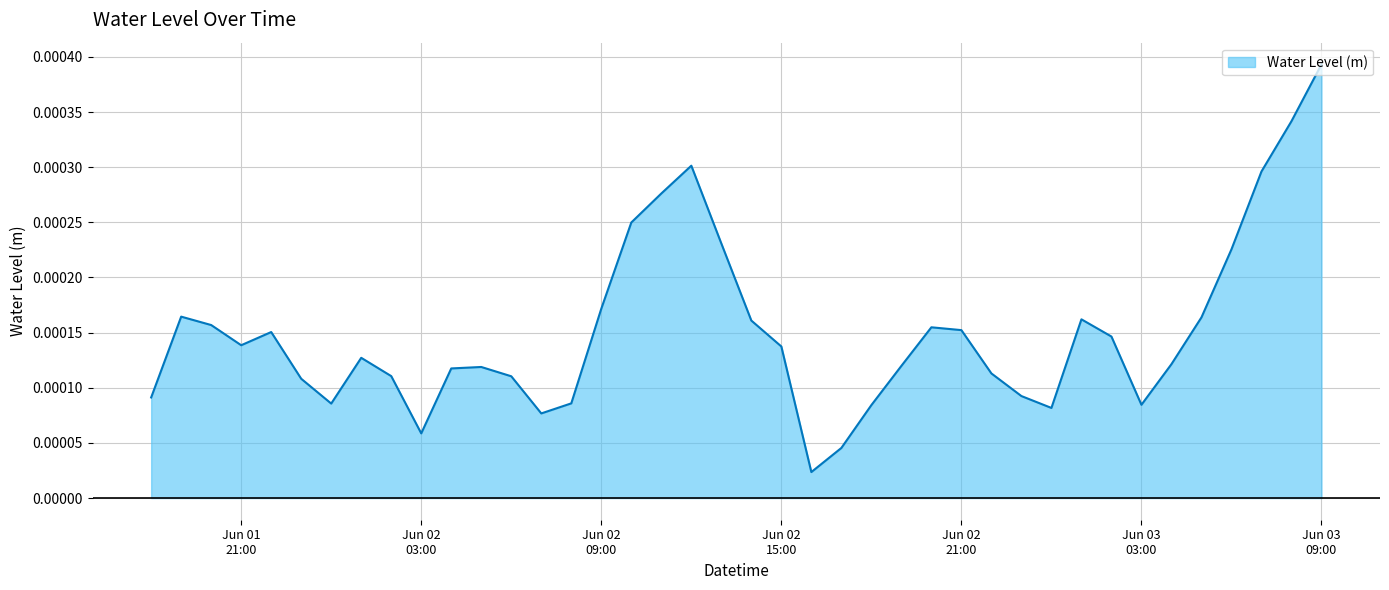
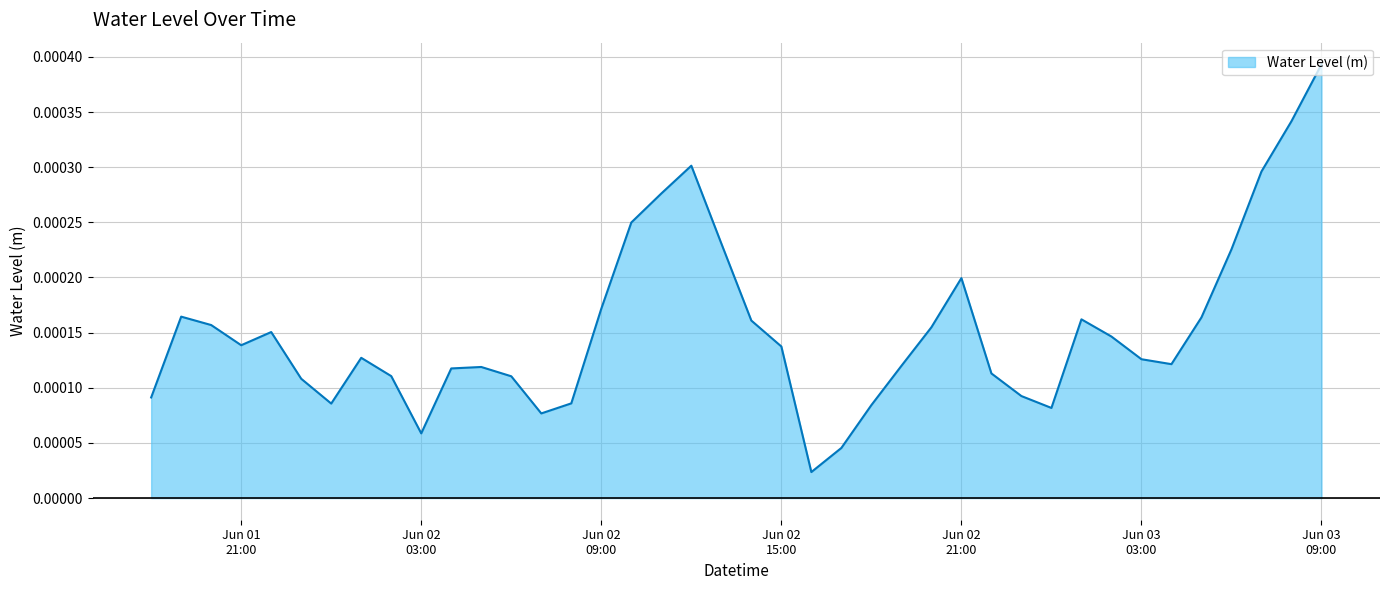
Jun 02 21:00: 0.000152 -> 0.000199
Jun 03 03:00: 0.000085 -> 0.000126
